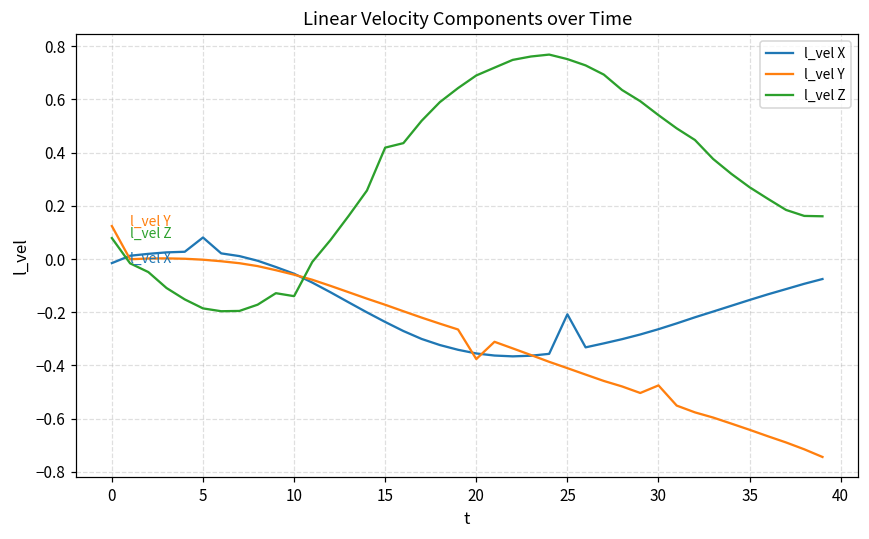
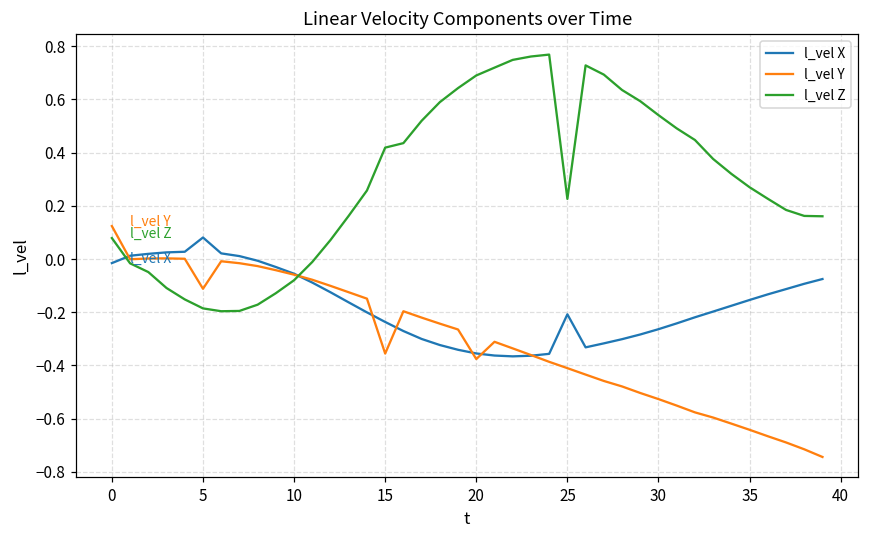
l_vel Y, 5: 0.00 -> -0.11
l_vel Z, 10: -0.14 -> -0.08
l_vel Y, 15: -0.17 -> -0.36
l_vel Z, 25: 0.75 -> 0.23
l_vel Y, 30: -0.47 -> -0.53
